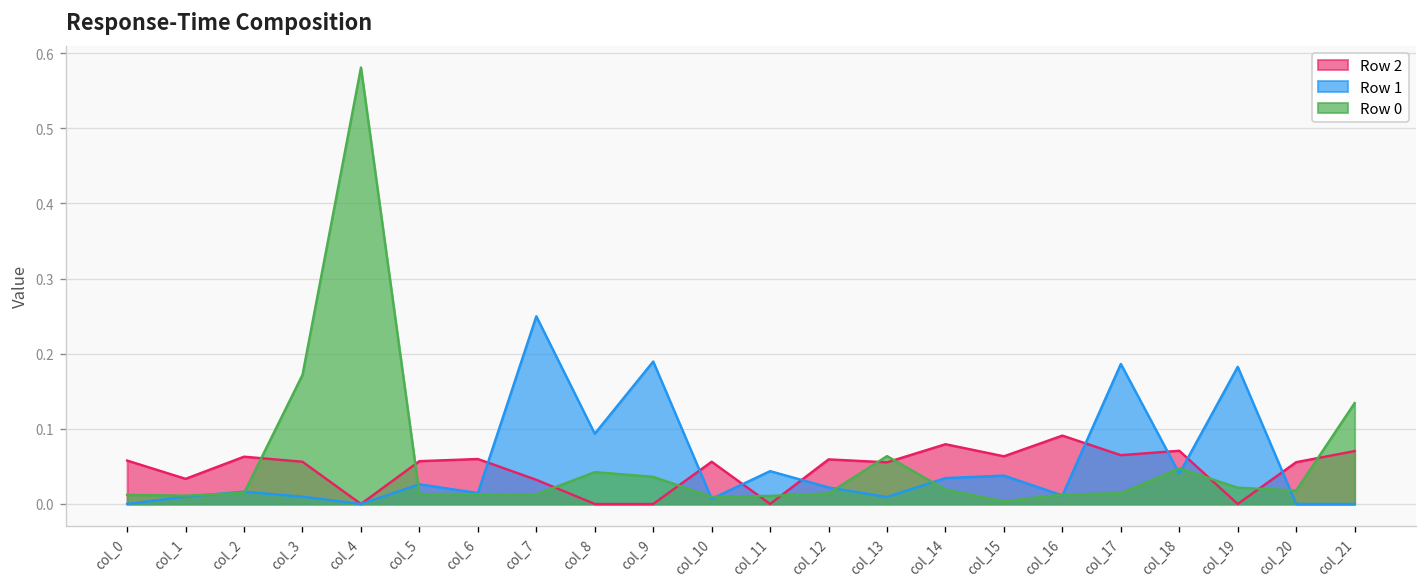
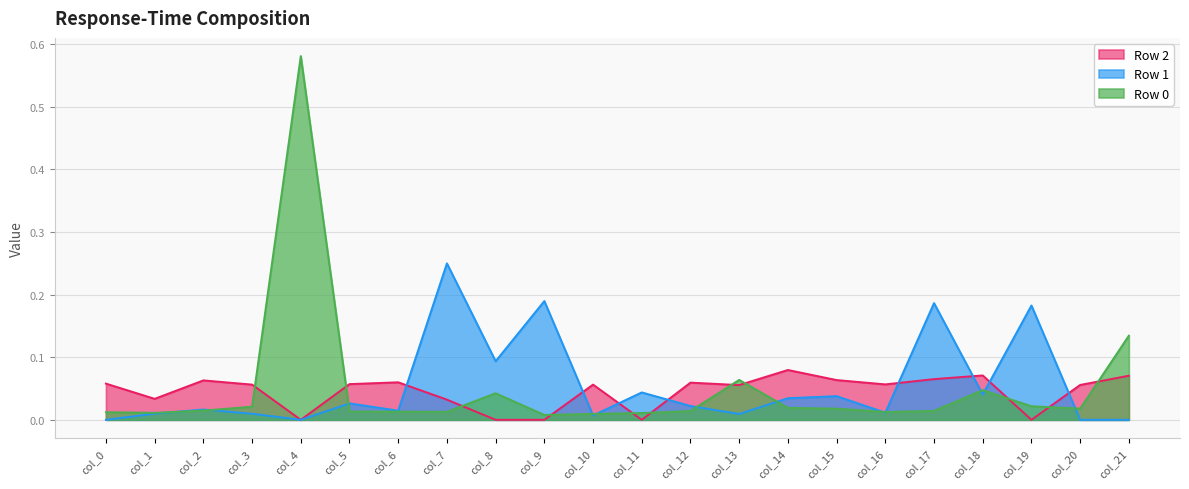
Row 0, col_3: 0.17 -> 0.02
Row 0, col_9: 0.04 -> 0.01
Row 0, col_15: 0.00 -> 0.02
Row 2, col_16: 0.09 -> 0.06
